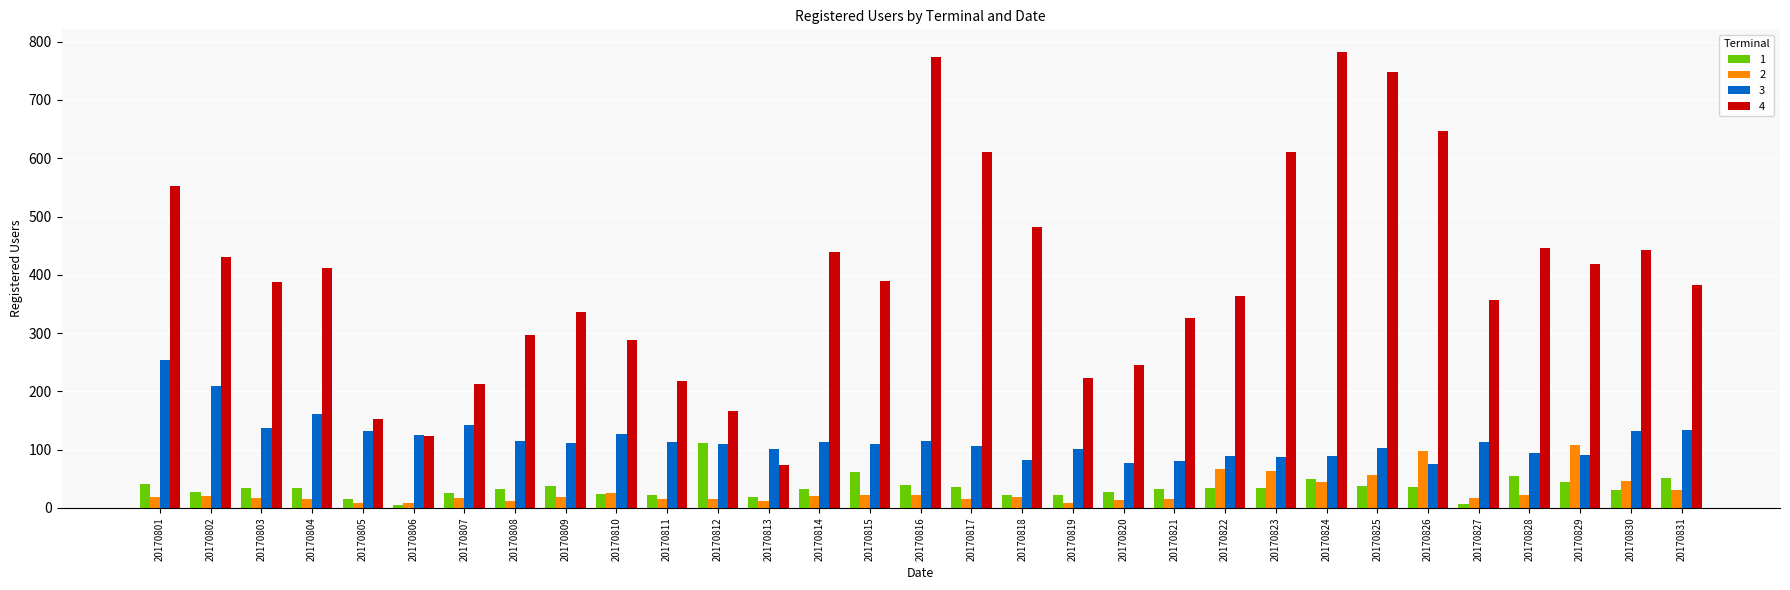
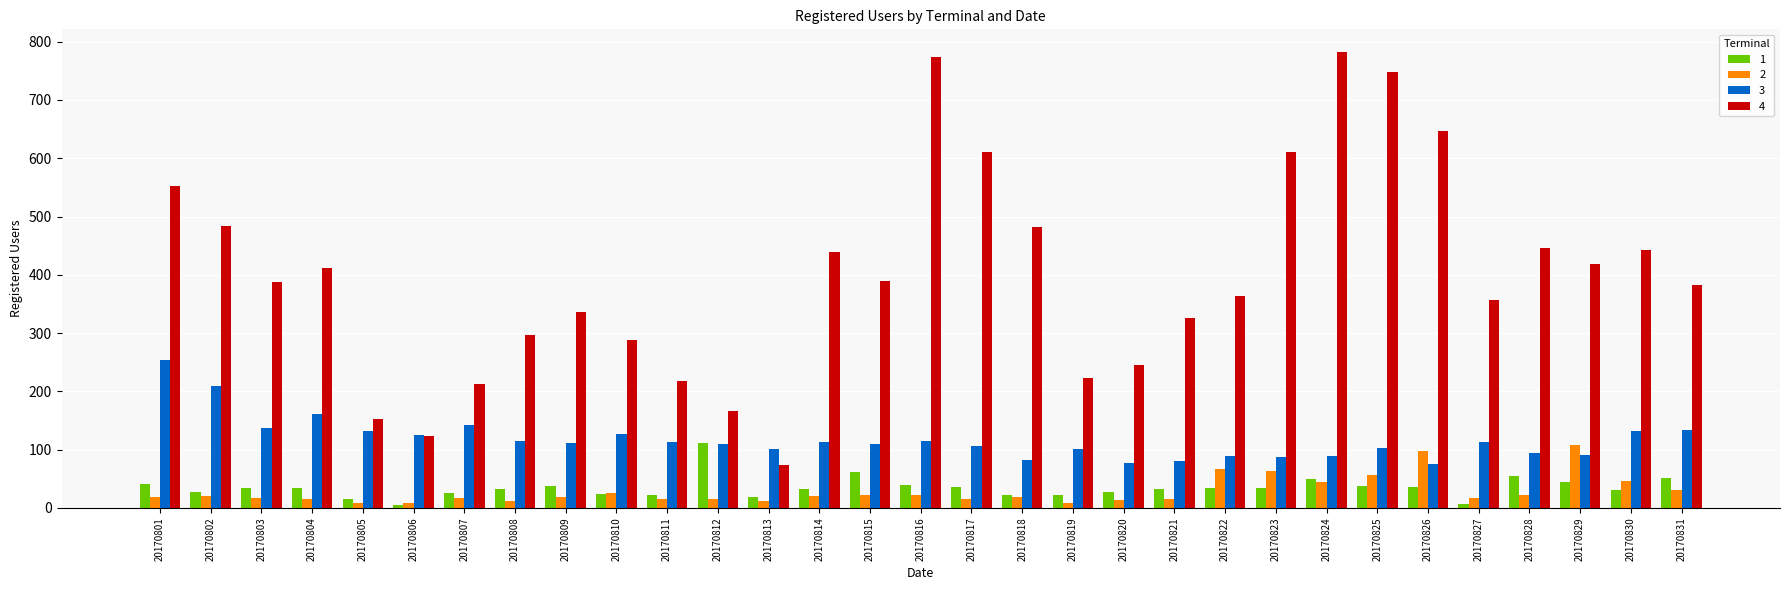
4, 20170802: 430 -> 480
